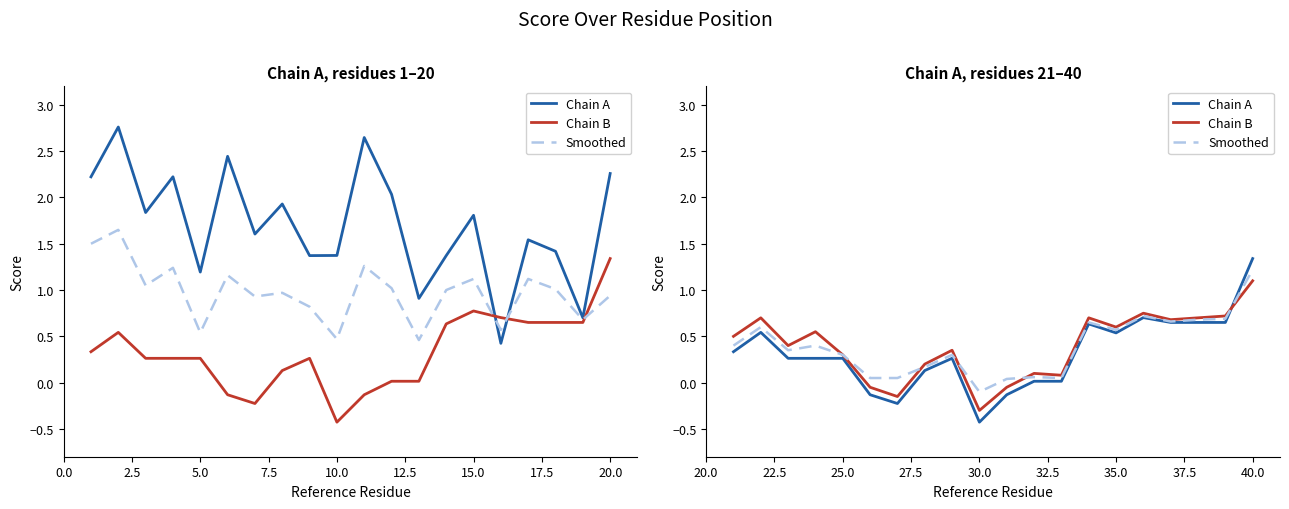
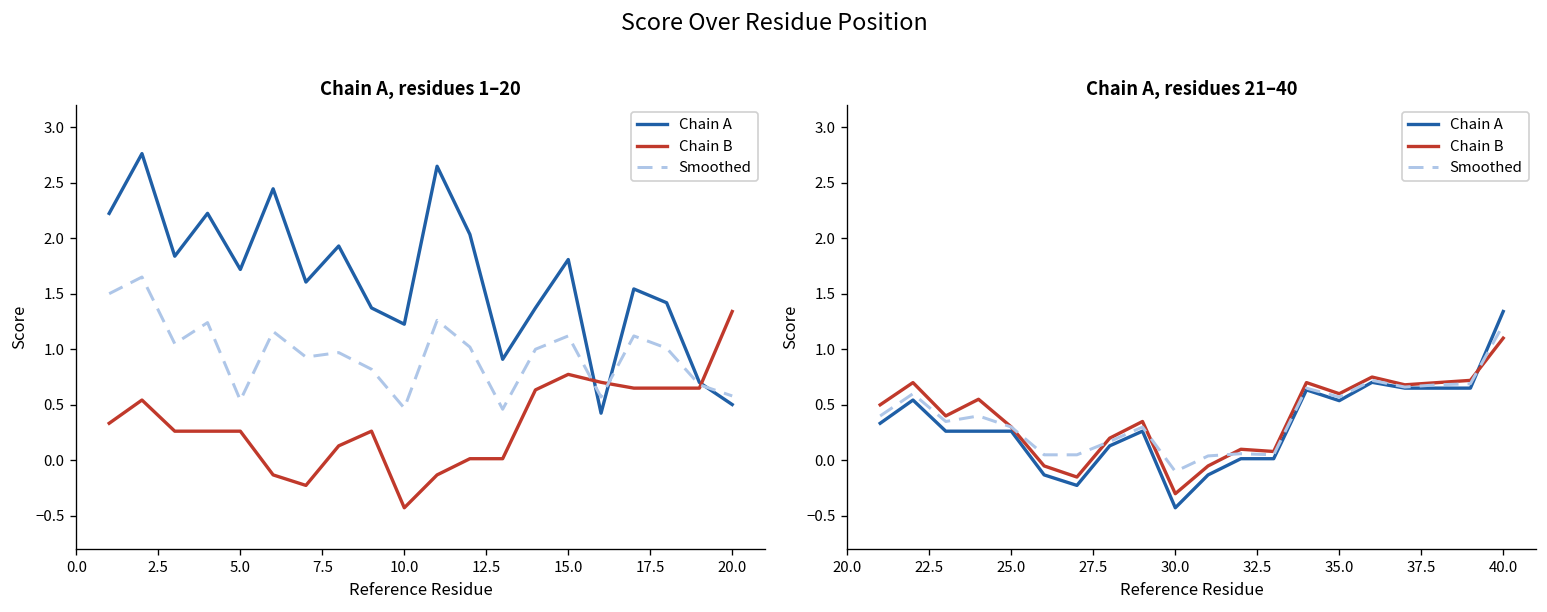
Chain A, residues 1–20, Chain A, 5.0: 1.2 -> 1.7
Chain A, residues 1–20, Chain A, 10.0: 1.4 -> 1.2
Chain A, residues 1–20, Chain A, 20.0: 2.3 -> 0.5
Chain A, residues 1–20, Smoothed, 20.0: 0.9 -> 0.6
